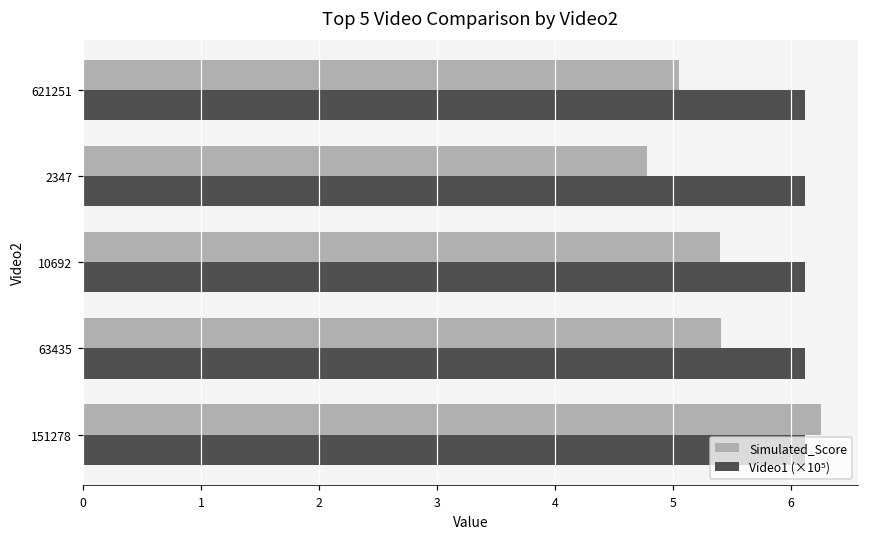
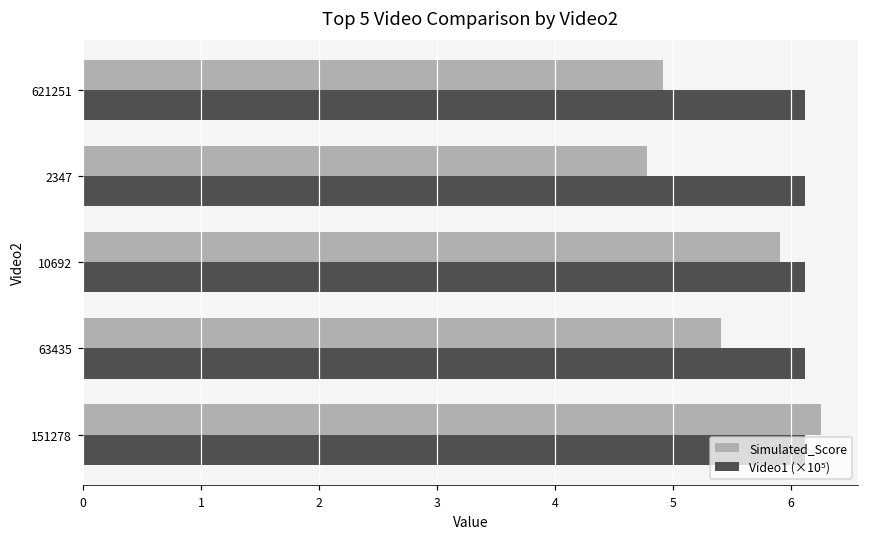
Simulated_Score, 621251: 5.05 -> 4.91
Simulated_Score, 10692: 5.40 -> 5.91
